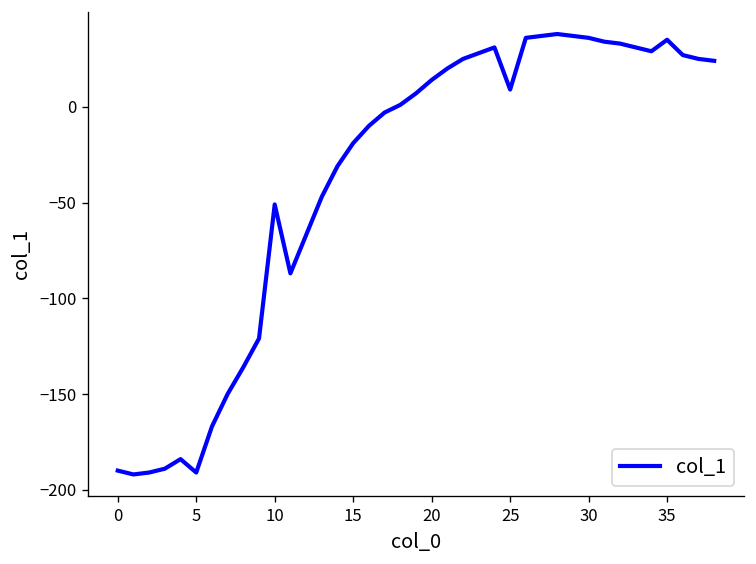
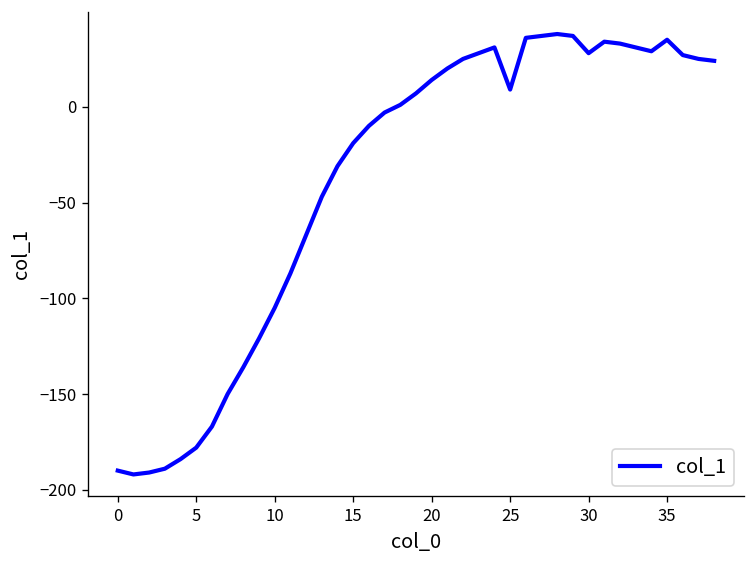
5: -191 -> -178
10: -51 -> -105
30: 36 -> 28
